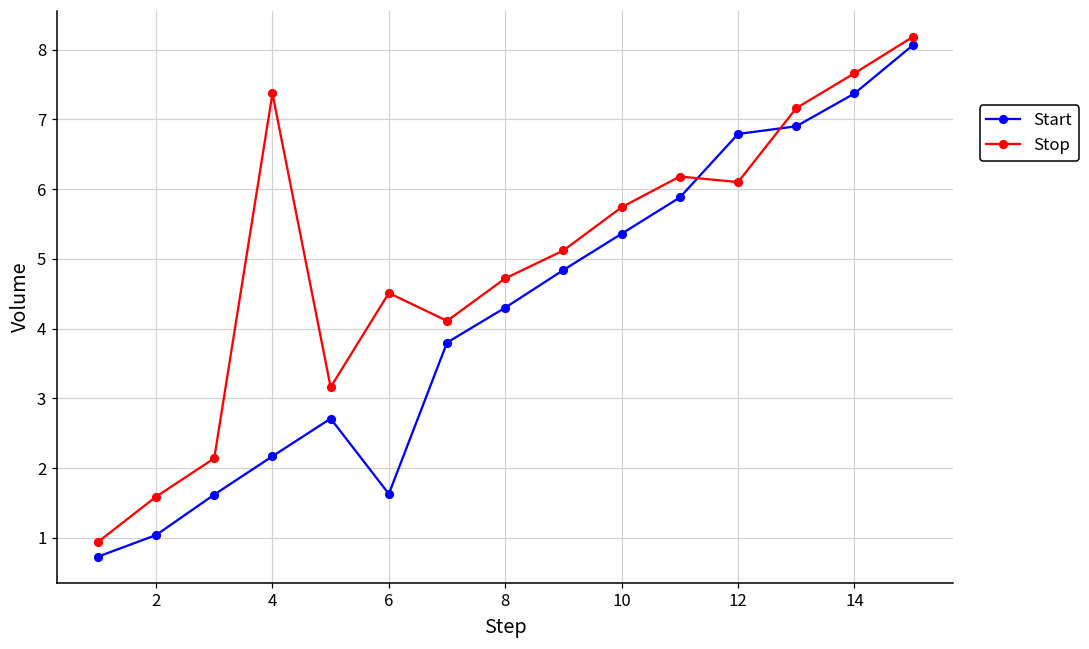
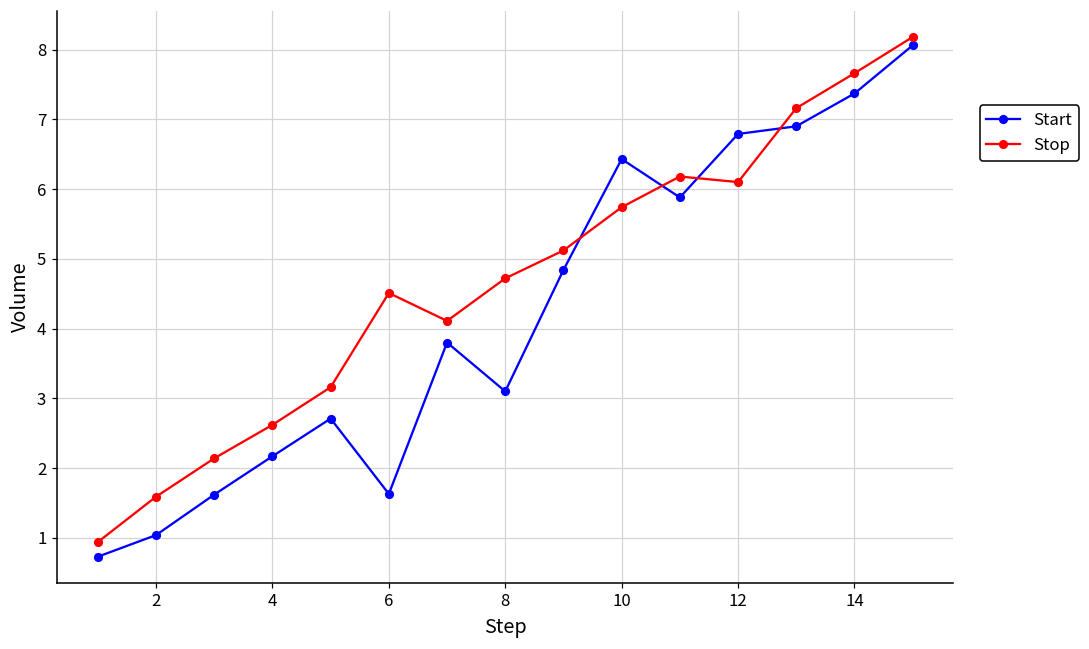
Stop, 4: 7.4 -> 2.6
Start, 8: 4.3 -> 3.1
Start, 10: 5.4 -> 6.4
